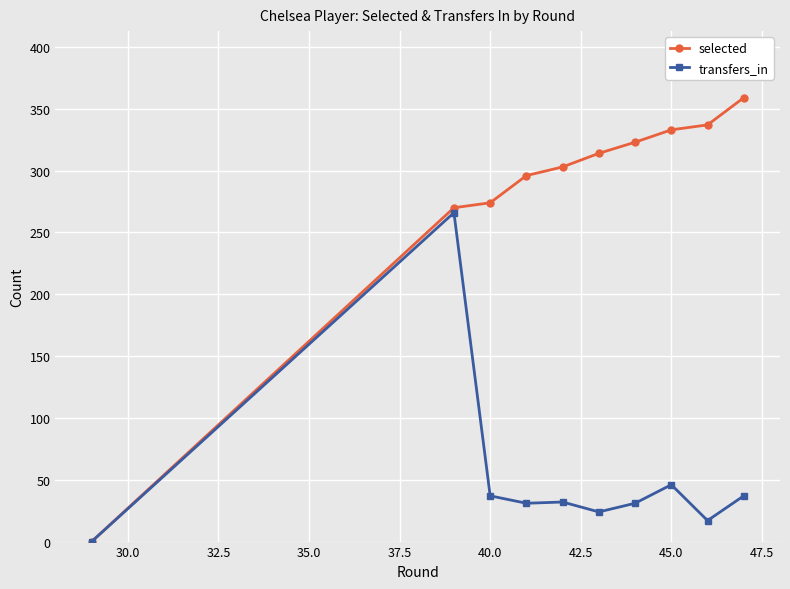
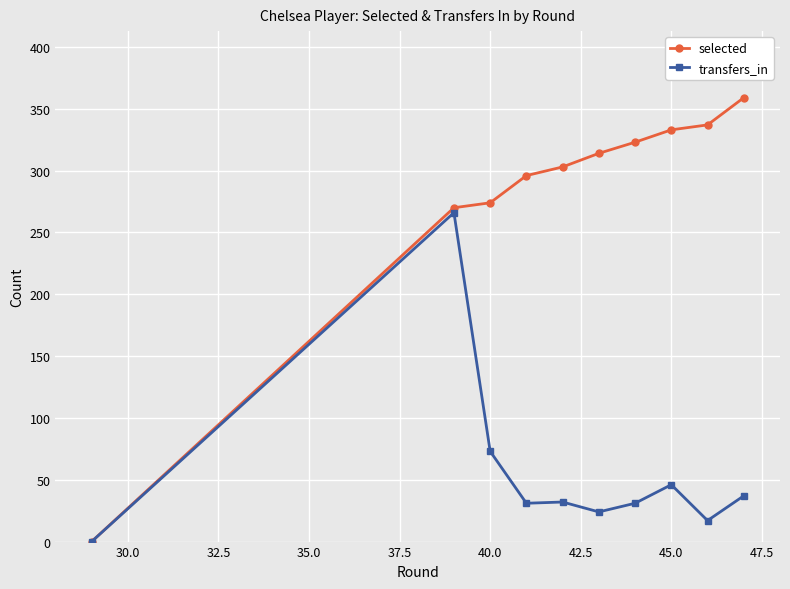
transfers_in, 40.0: 37 -> 73
